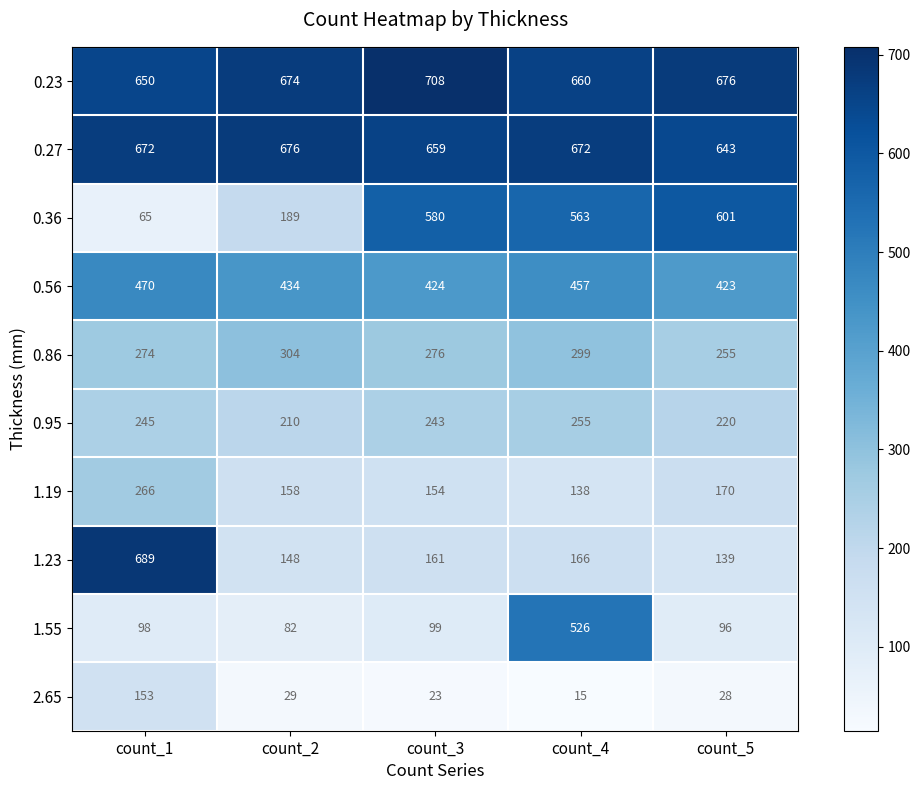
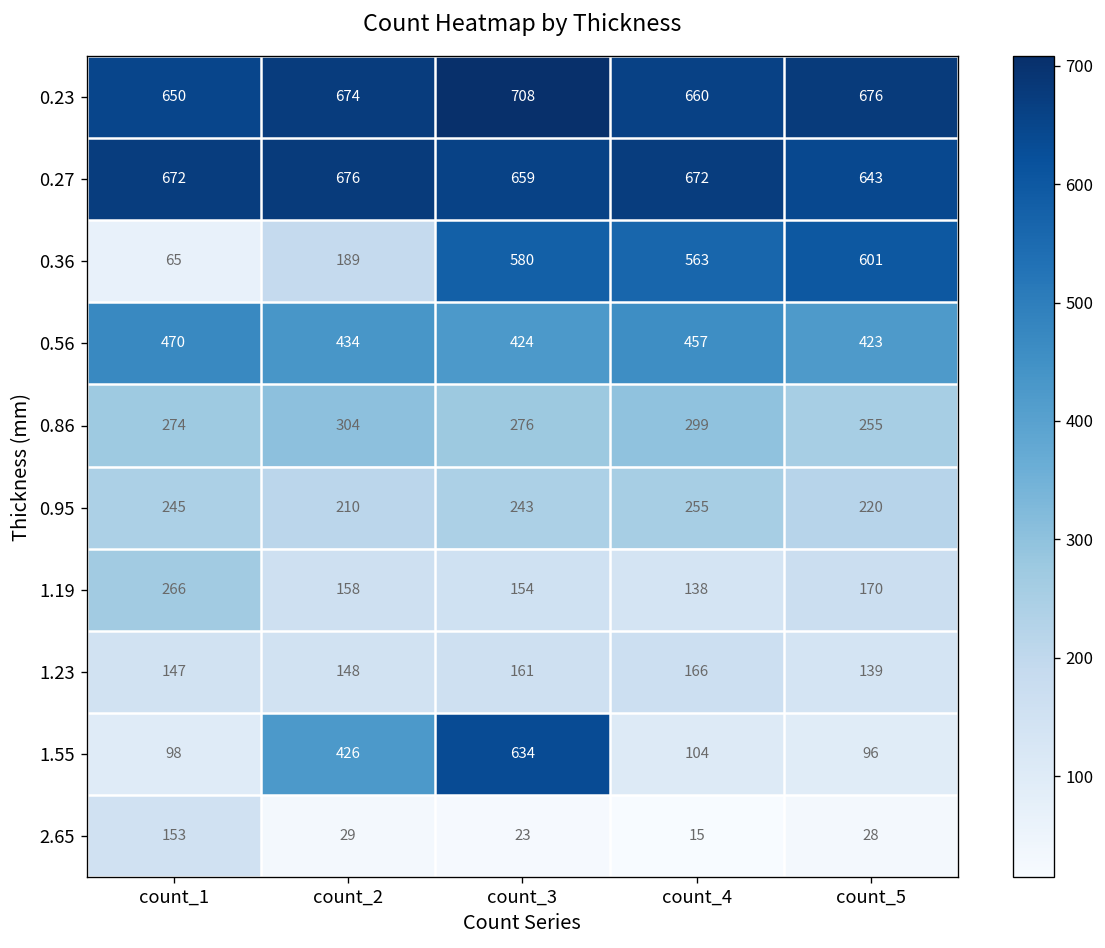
1.23, count_1: 689 -> 147
1.55, count_2: 82 -> 426
1.55, count_3: 99 -> 634
1.55, count_4: 526 -> 104
